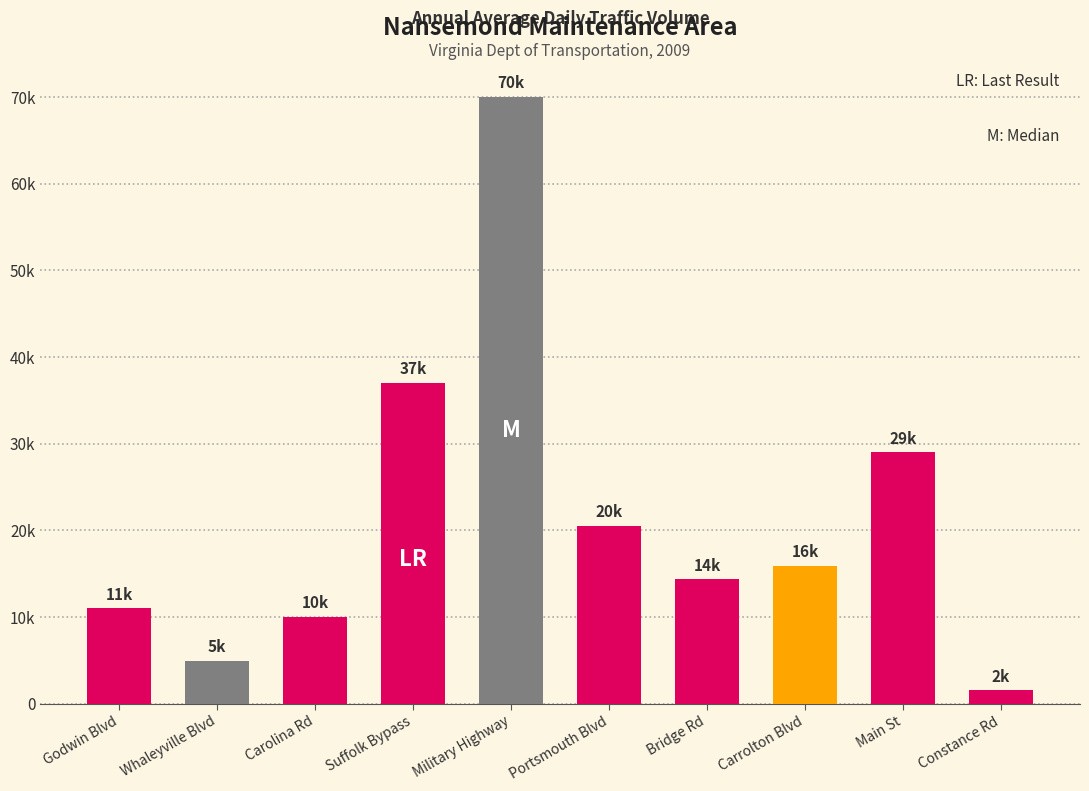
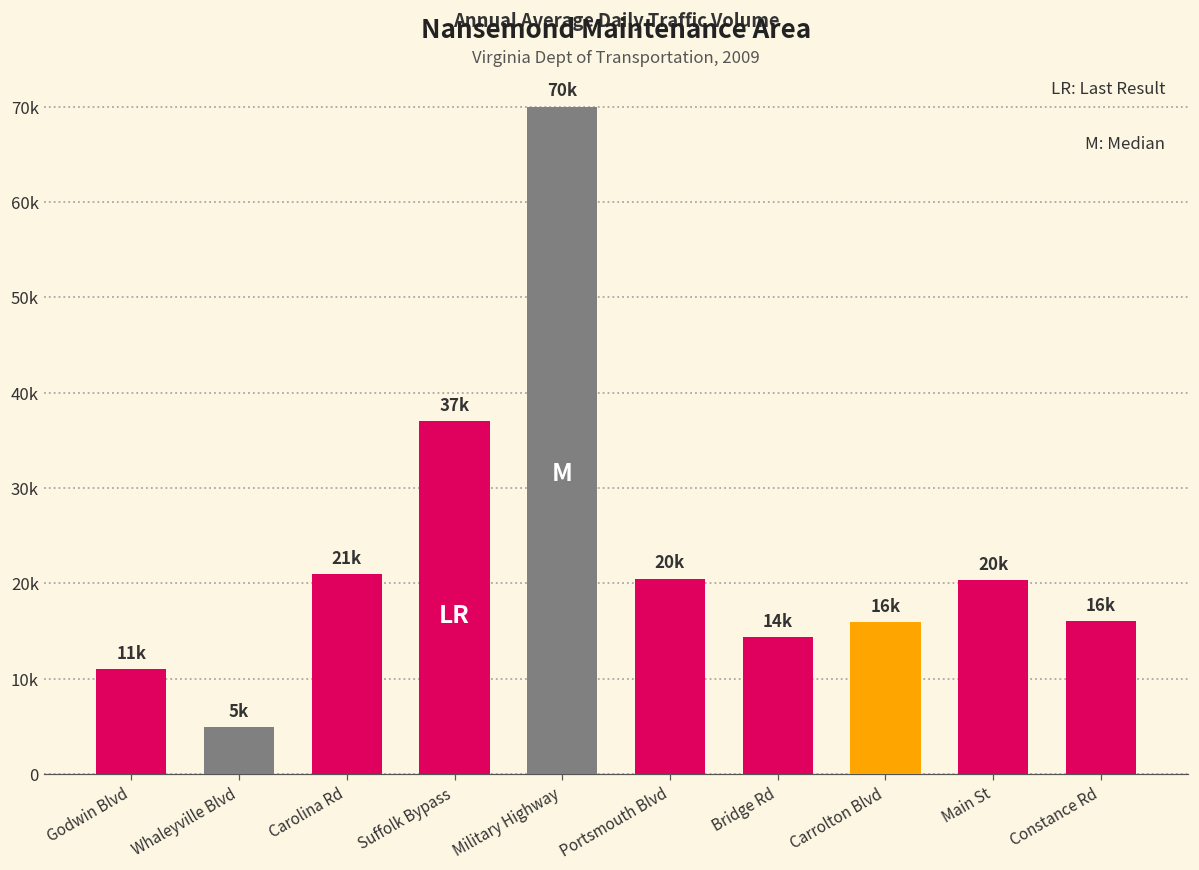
Carolina Rd: 10k -> 21k
Main St: 29k -> 20k
Constance Rd: 2k -> 16k
